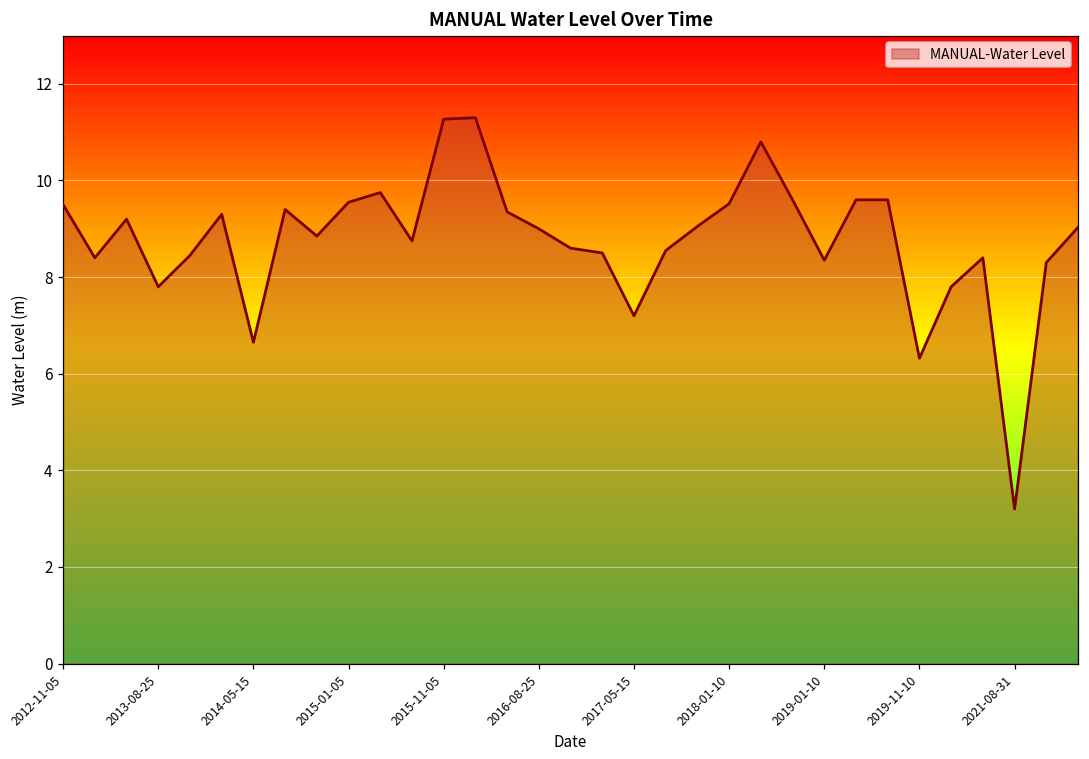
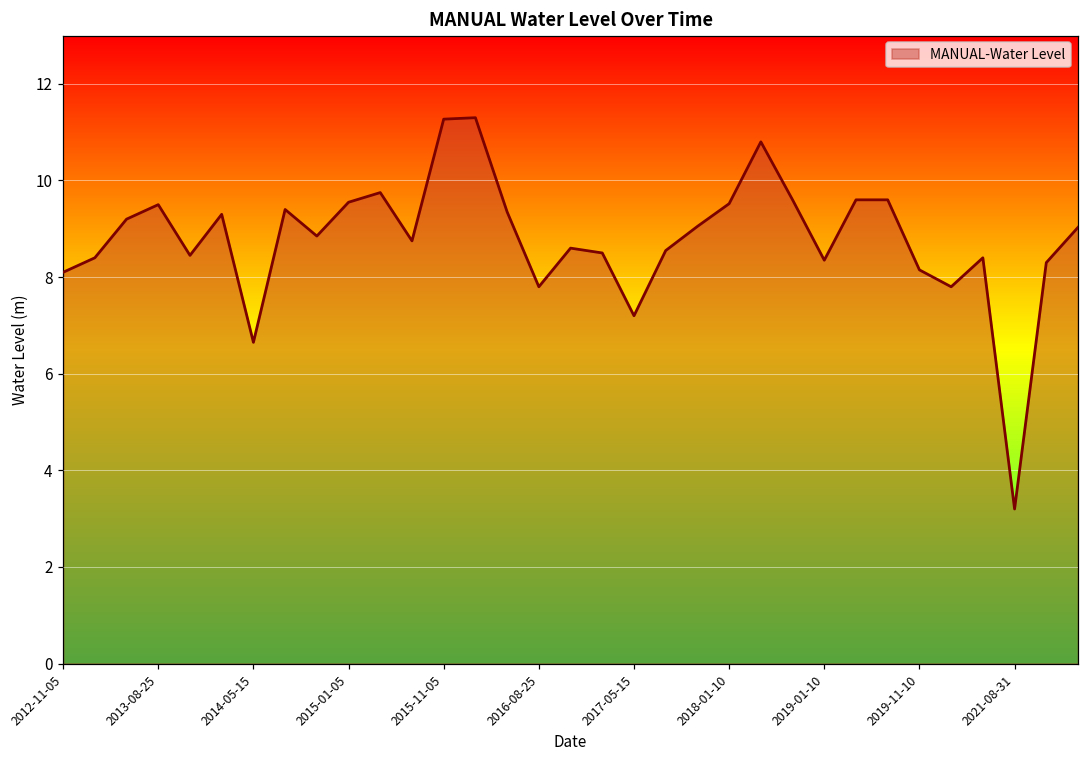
2012-11-05: 9.5 -> 8.1
2013-08-25: 7.8 -> 9.5
2016-08-25: 9.0 -> 7.8
2019-11-10: 6.3 -> 8.2
